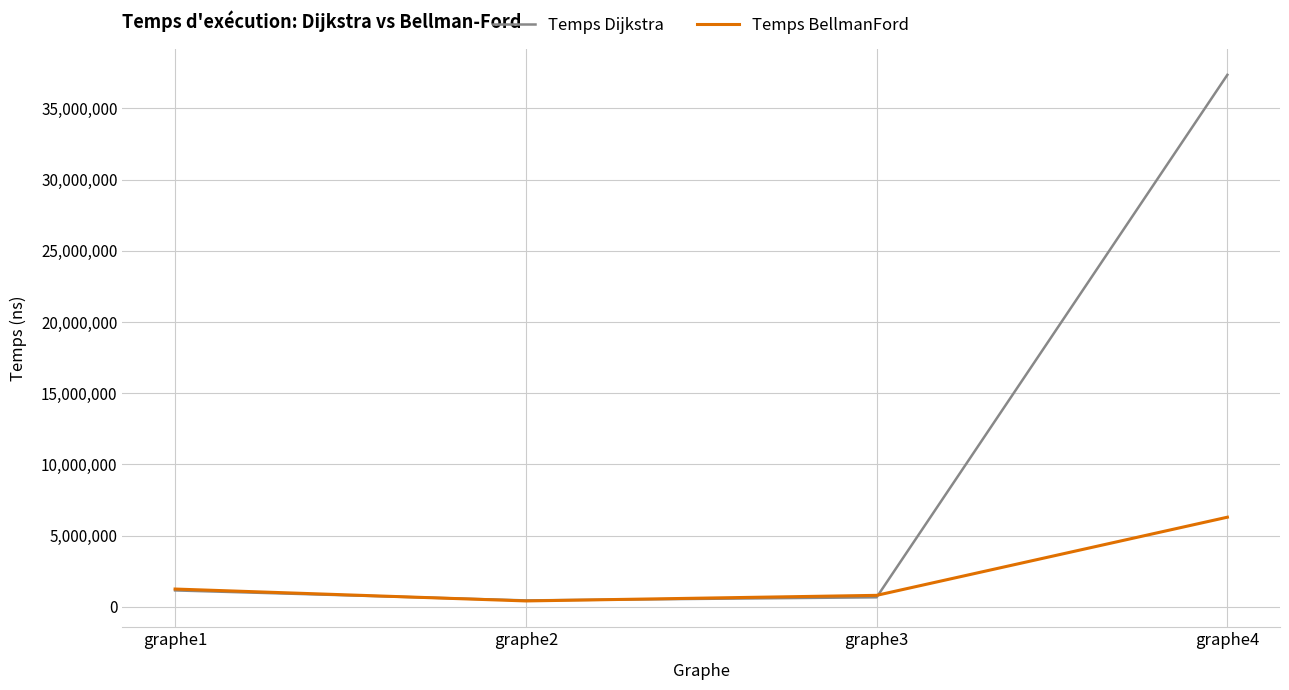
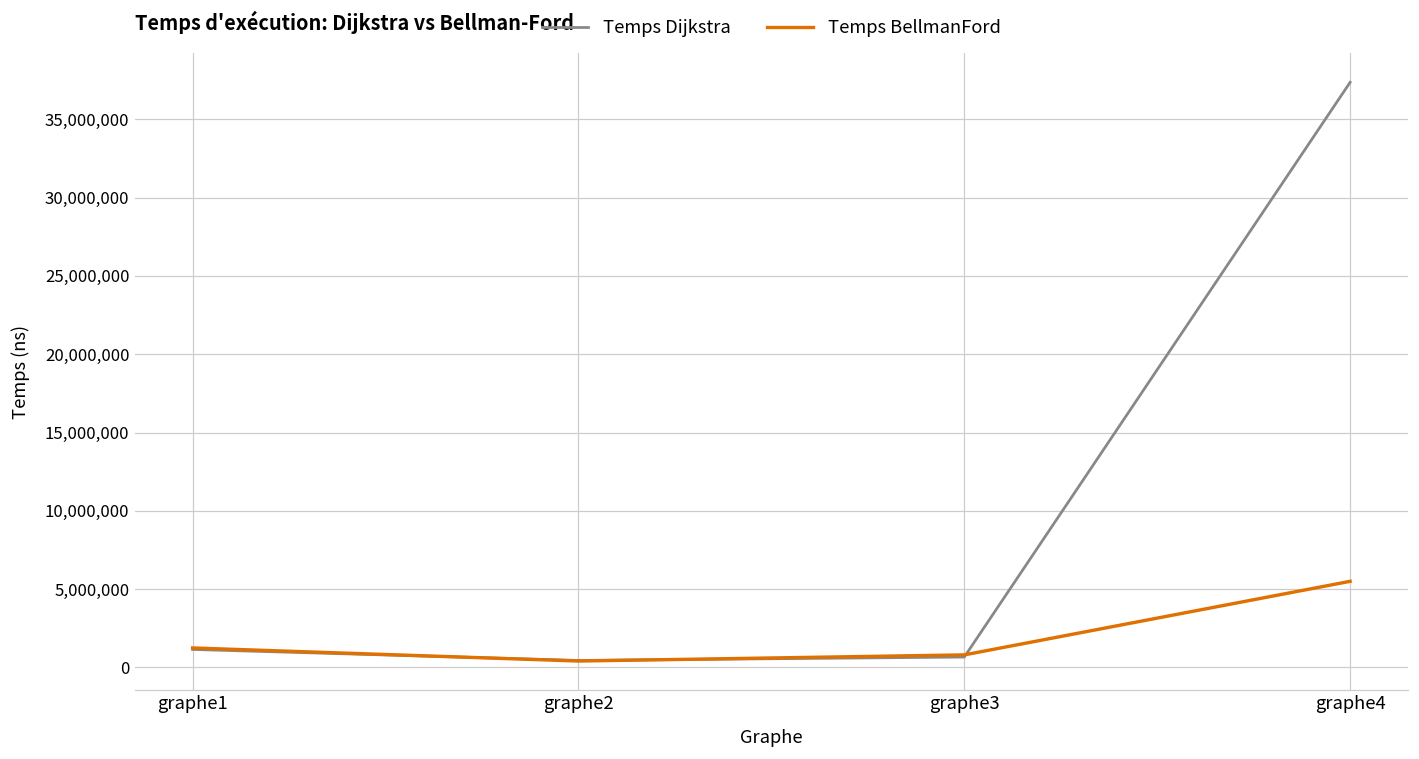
Temps BellmanFord, graphe4: 6,300,000 -> 5,500,000
